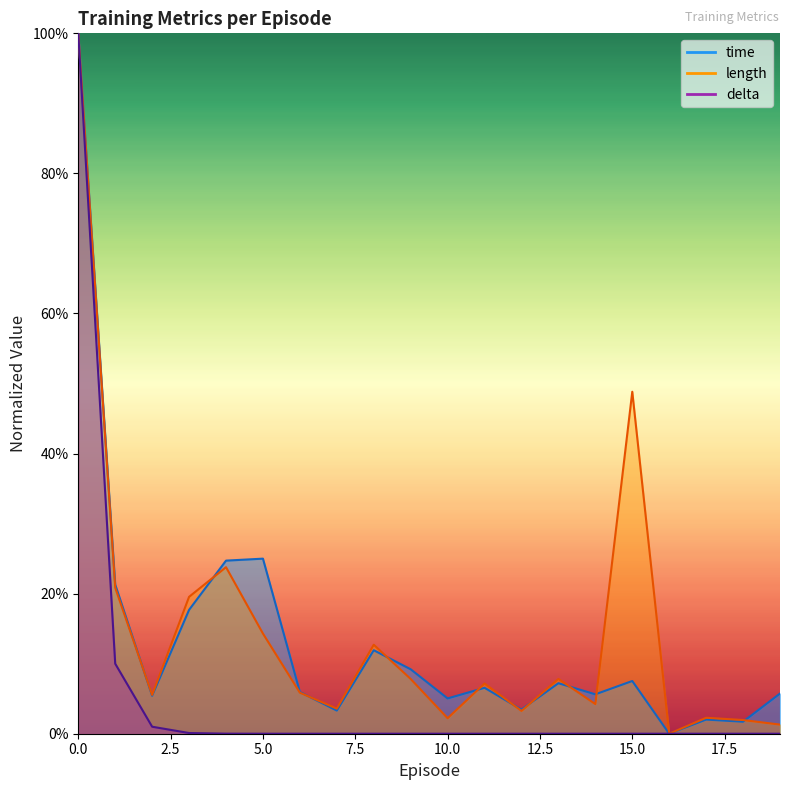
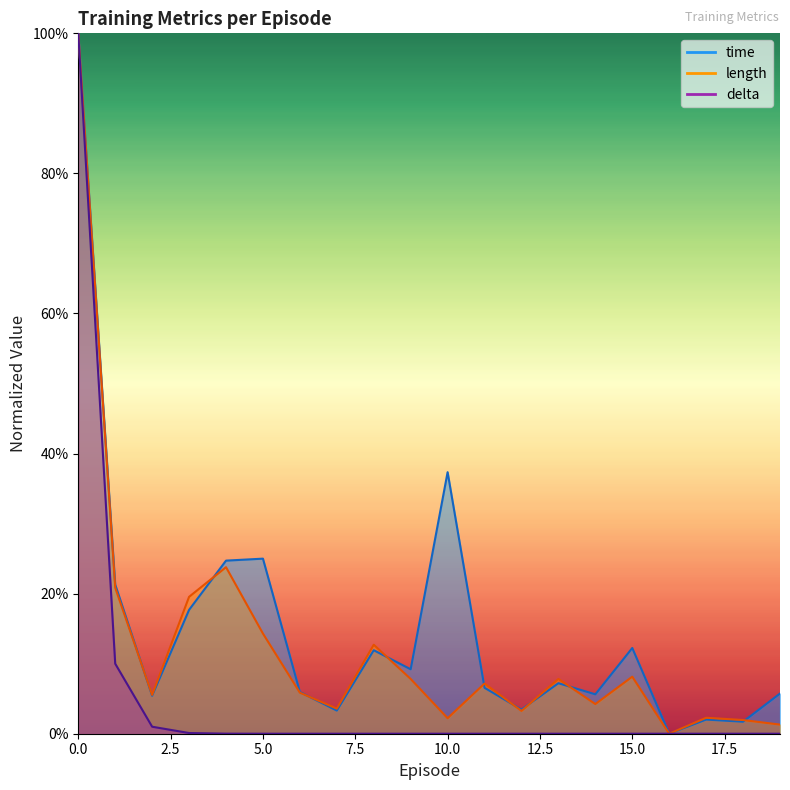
time, 10.0: 5% -> 37%
time, 15.0: 8% -> 12%
length, 15.0: 49% -> 8%
